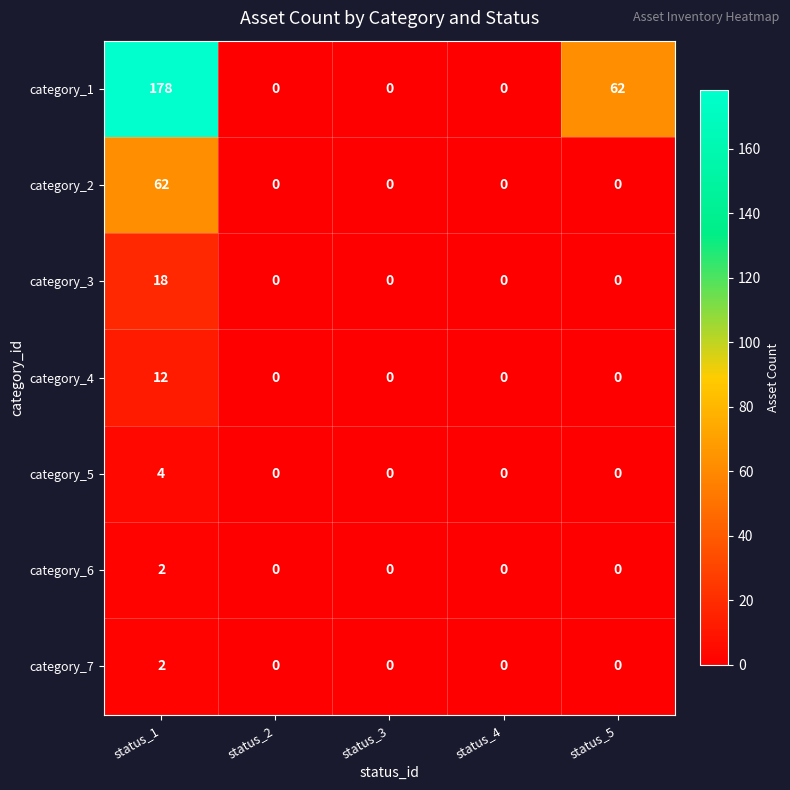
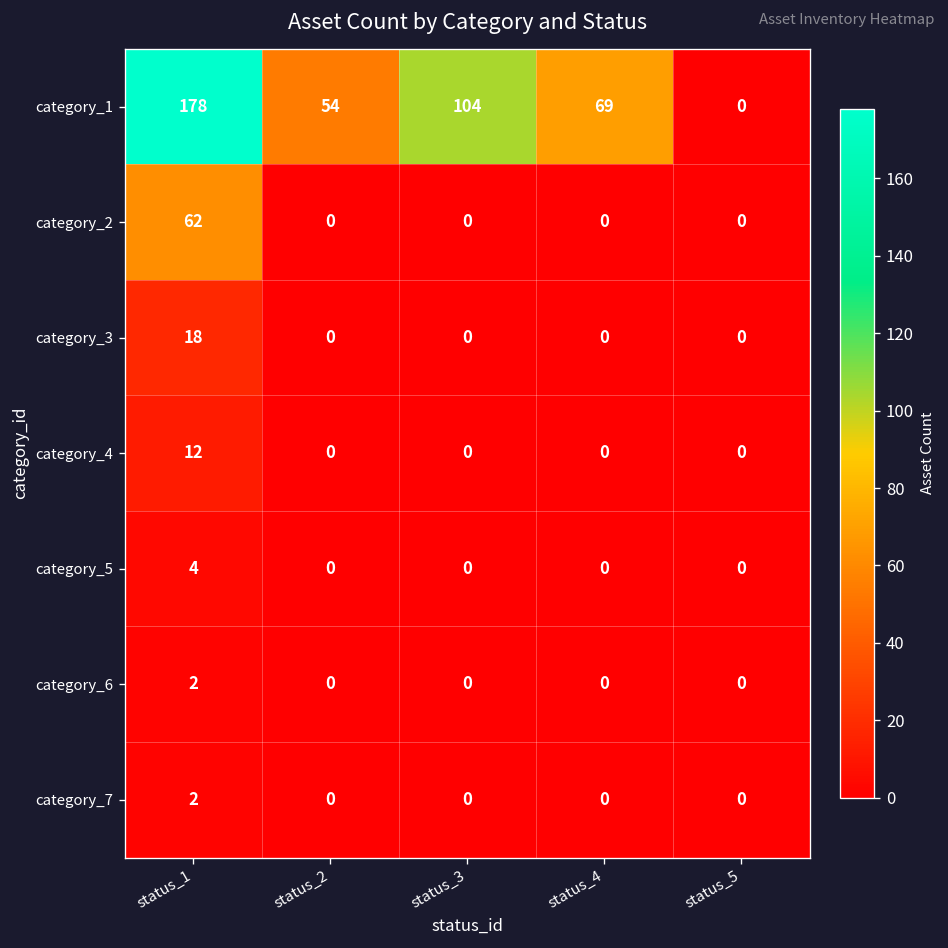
category_1, status_2: 0 -> 54
category_1, status_3: 0 -> 104
category_1, status_4: 0 -> 69
category_1, status_5: 62 -> 0
